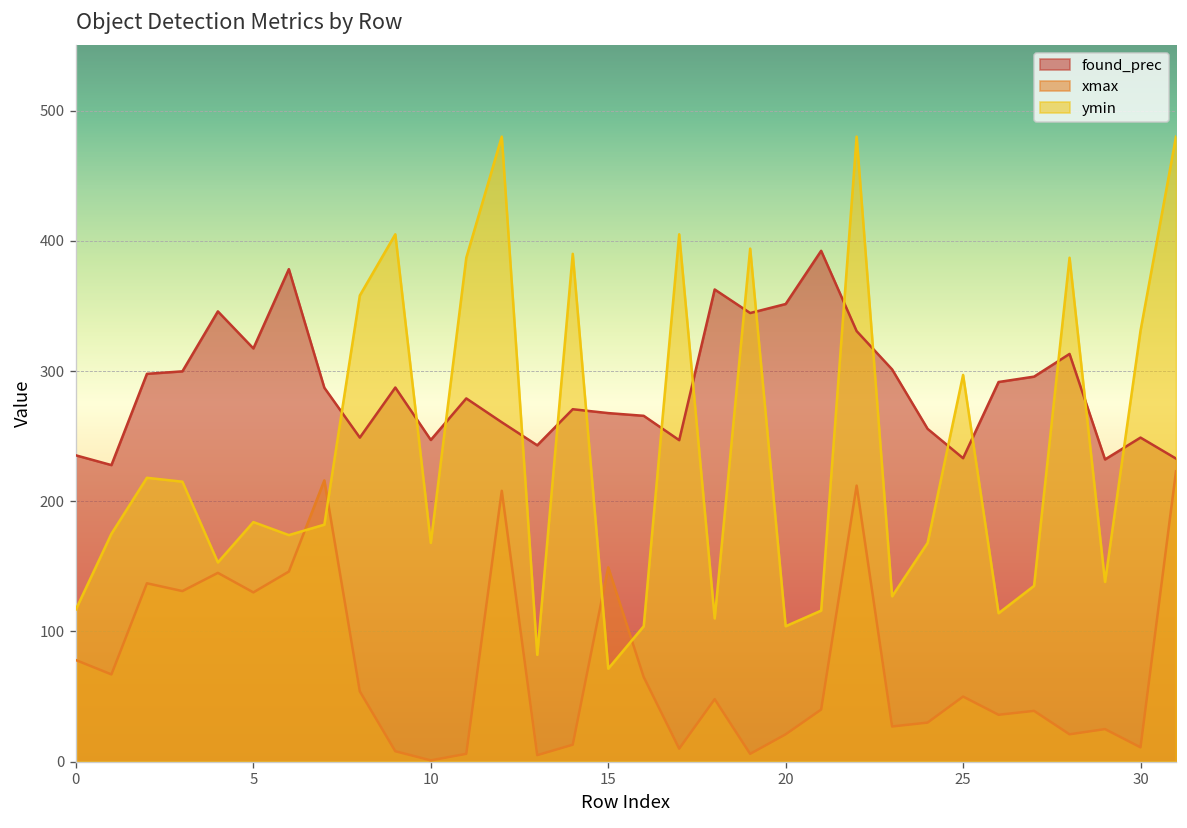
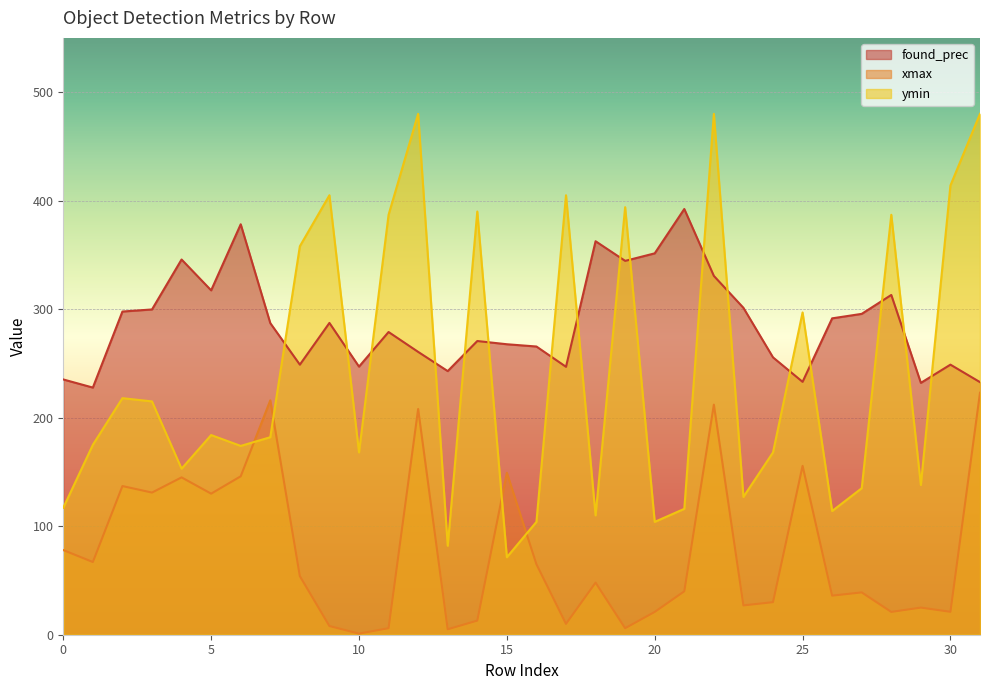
xmax, 25: 50 -> 156
xmax, 30: 11 -> 21
ymin, 30: 331 -> 414
